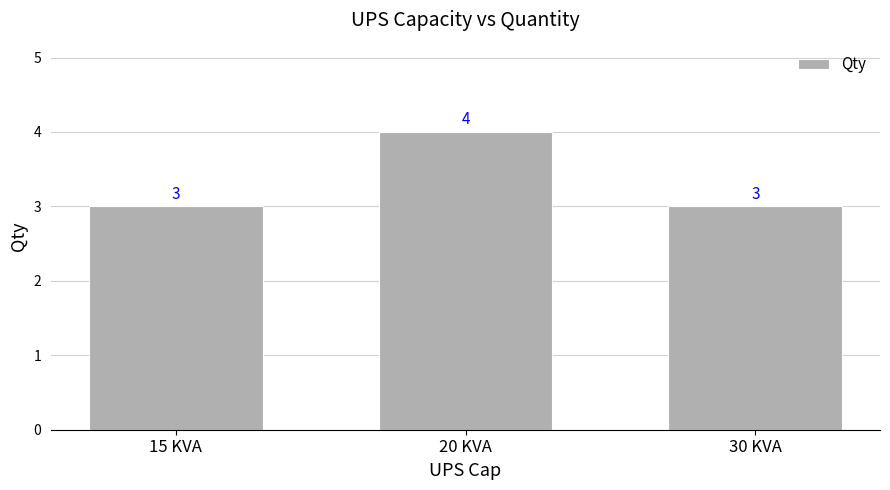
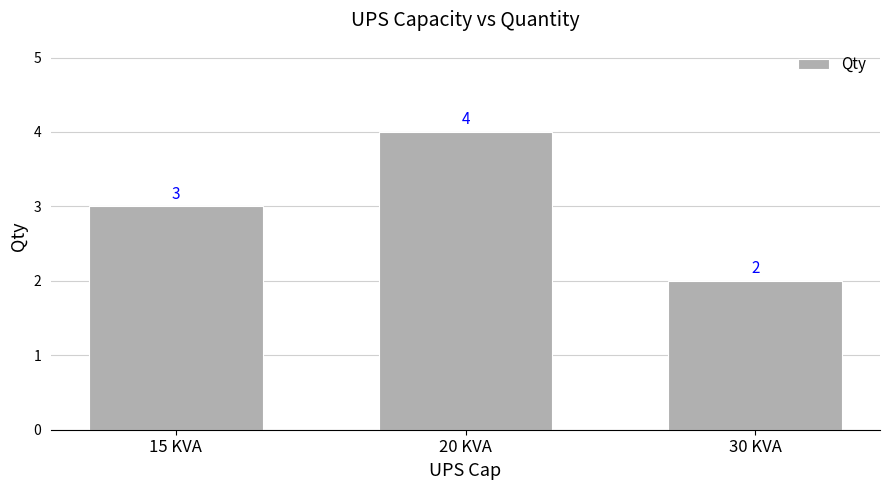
30 KVA: 3 -> 2
